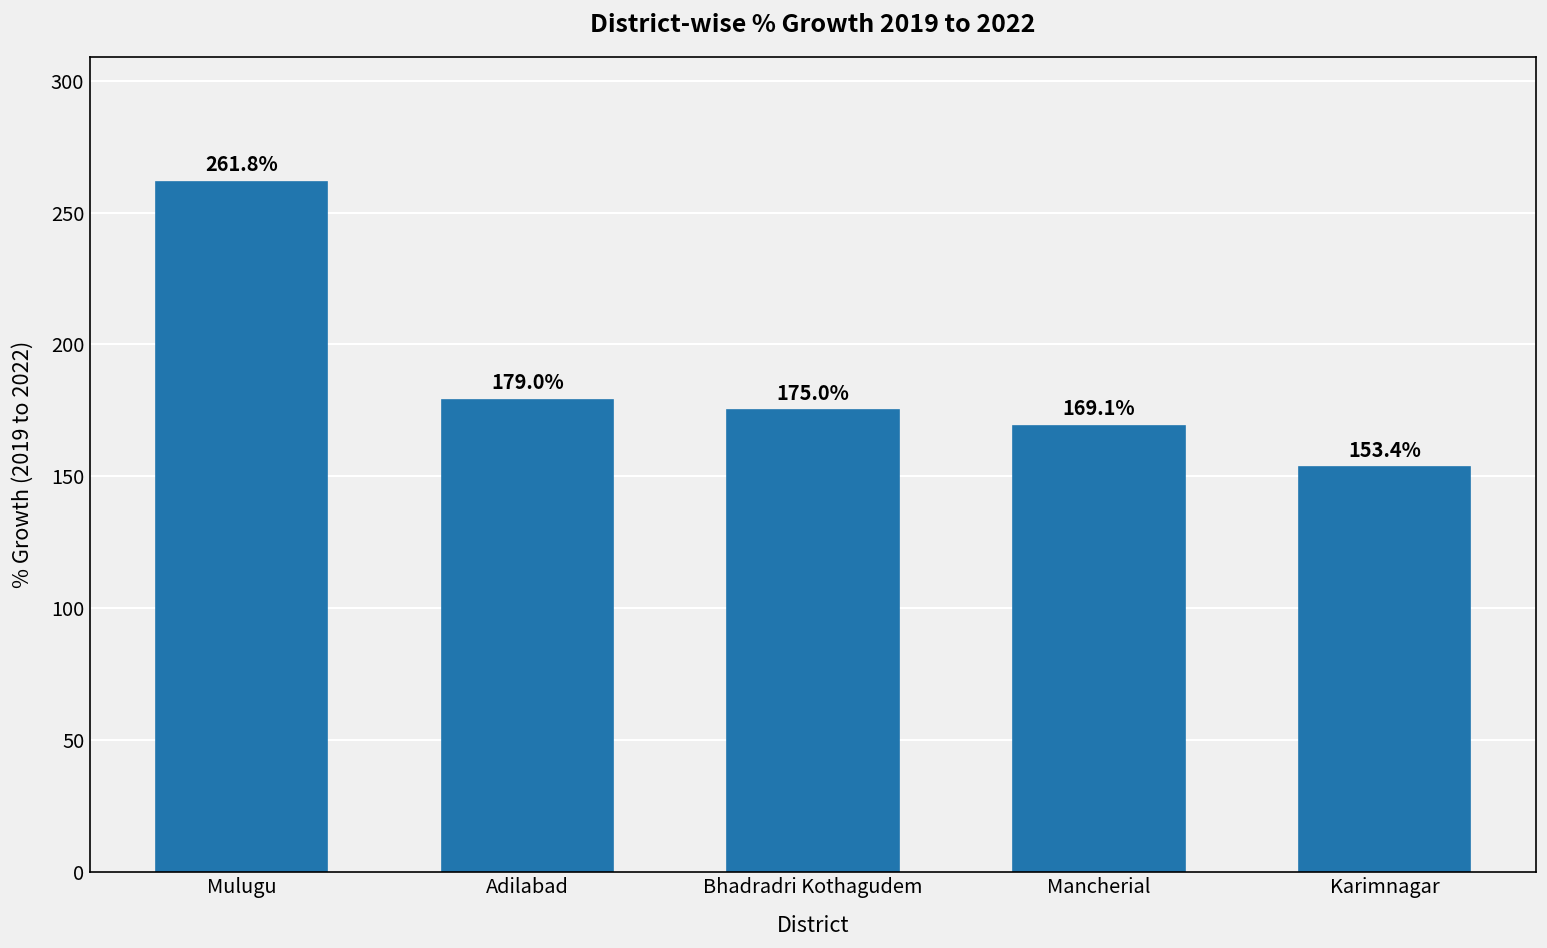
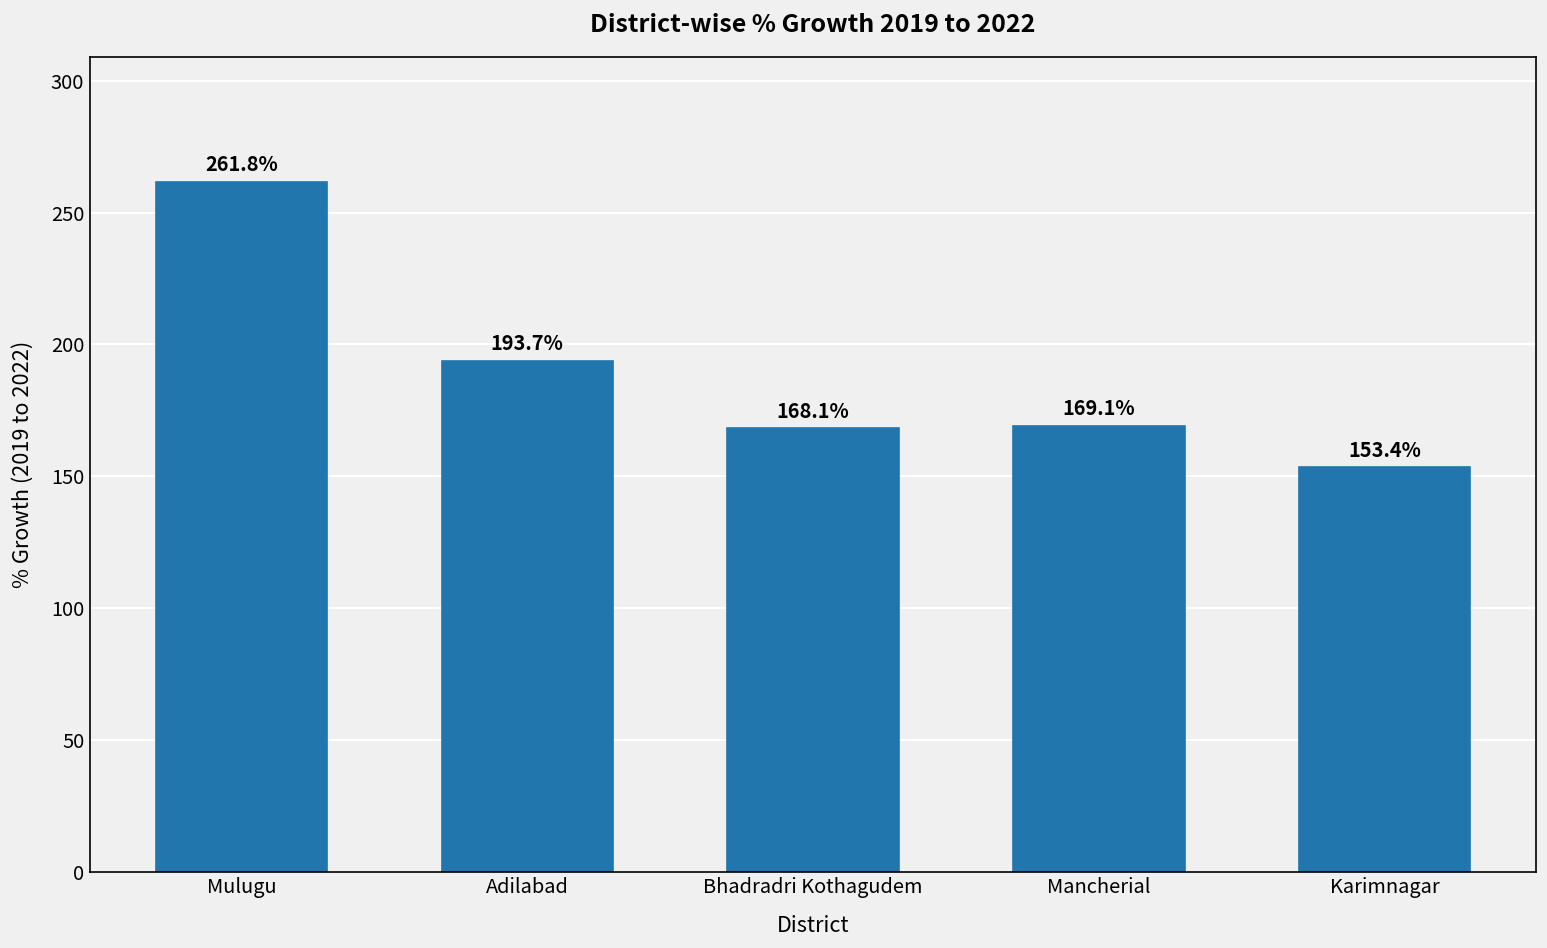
Adilabad: 179.0% -> 193.7%
Bhadradri Kothagudem: 175.0% -> 168.1%
